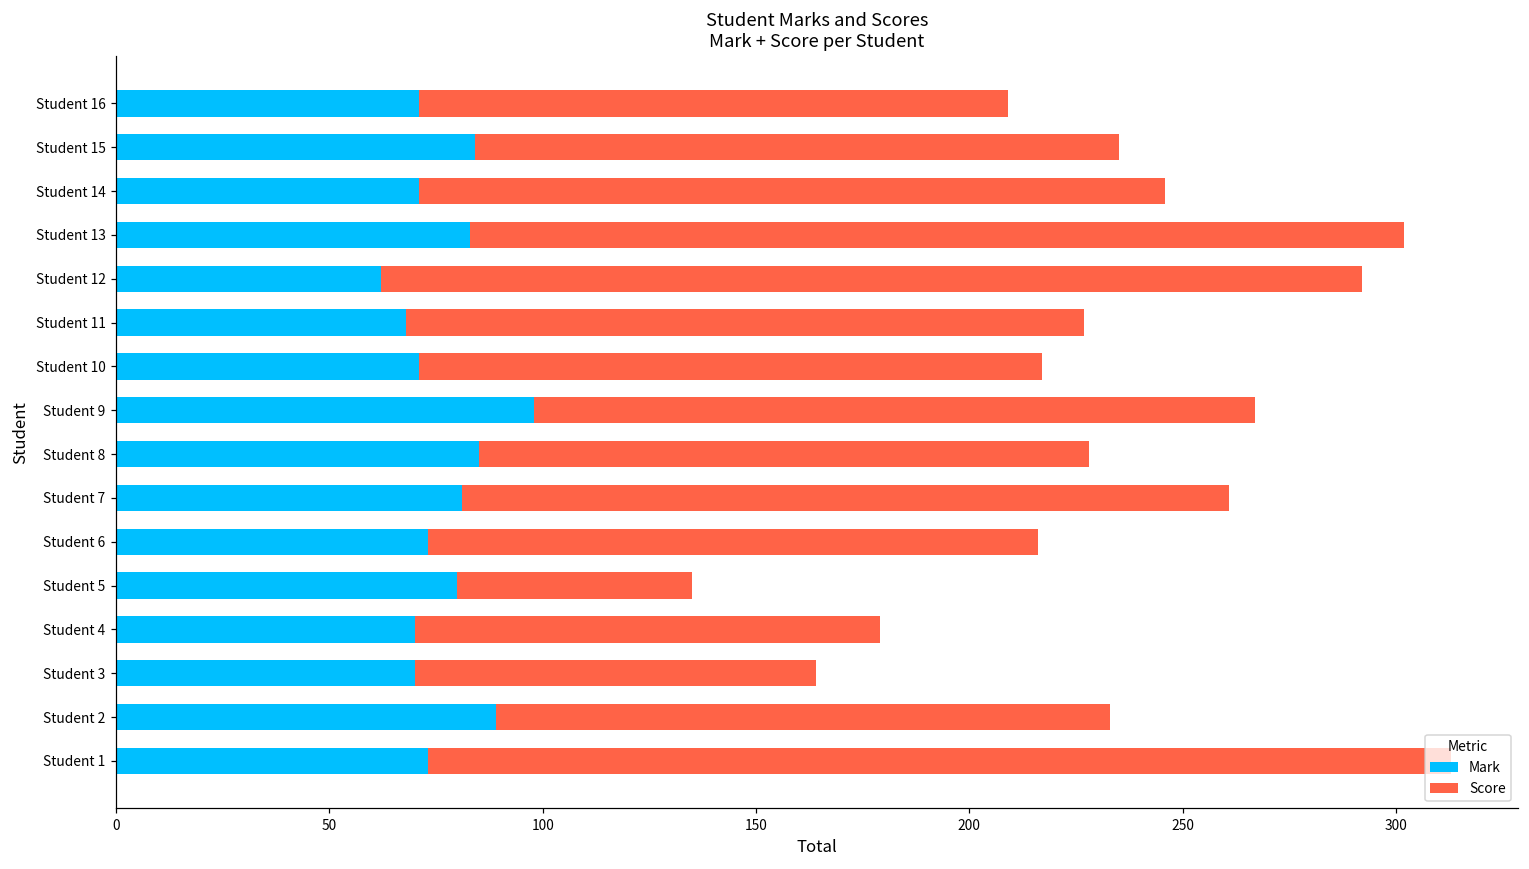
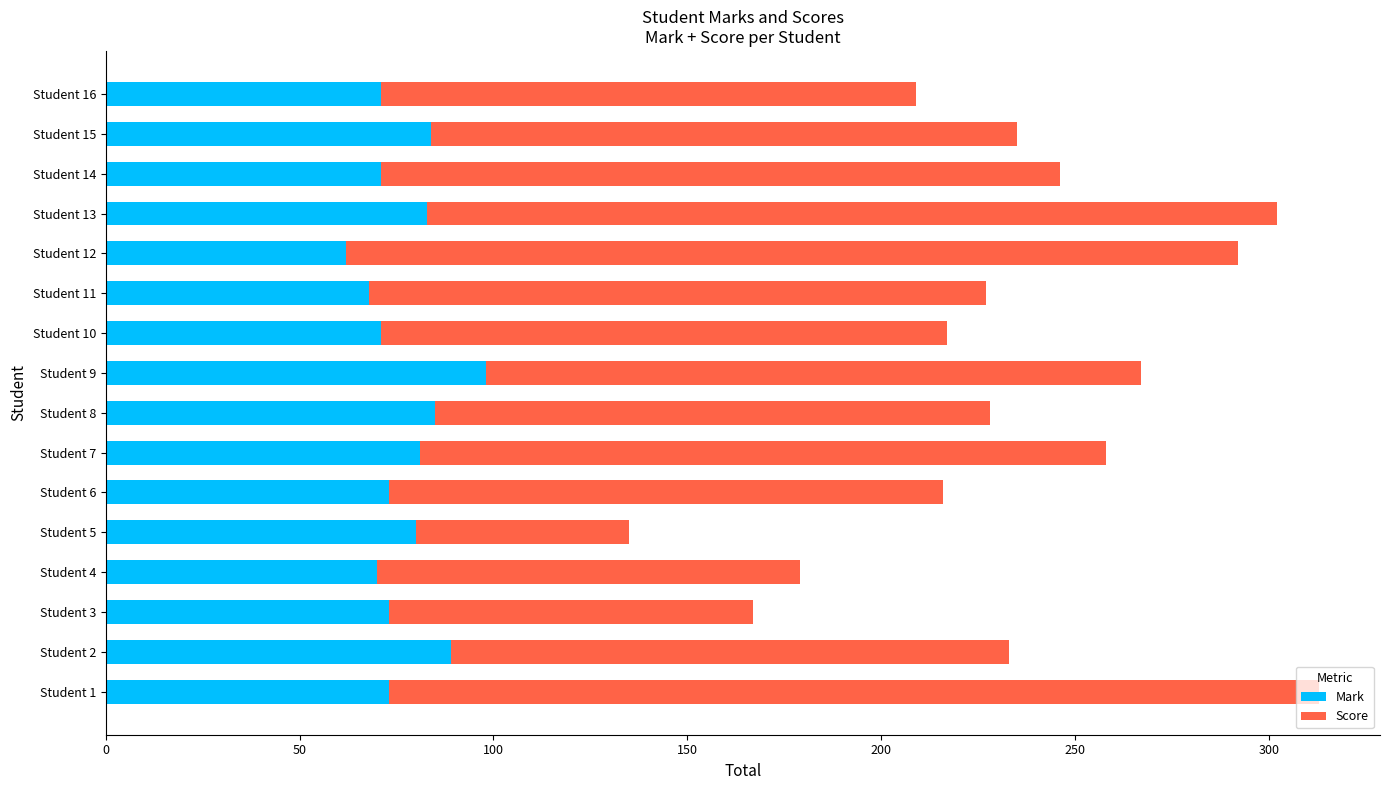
Score, Student 7: 180 -> 177
Mark, Student 3: 70 -> 73
